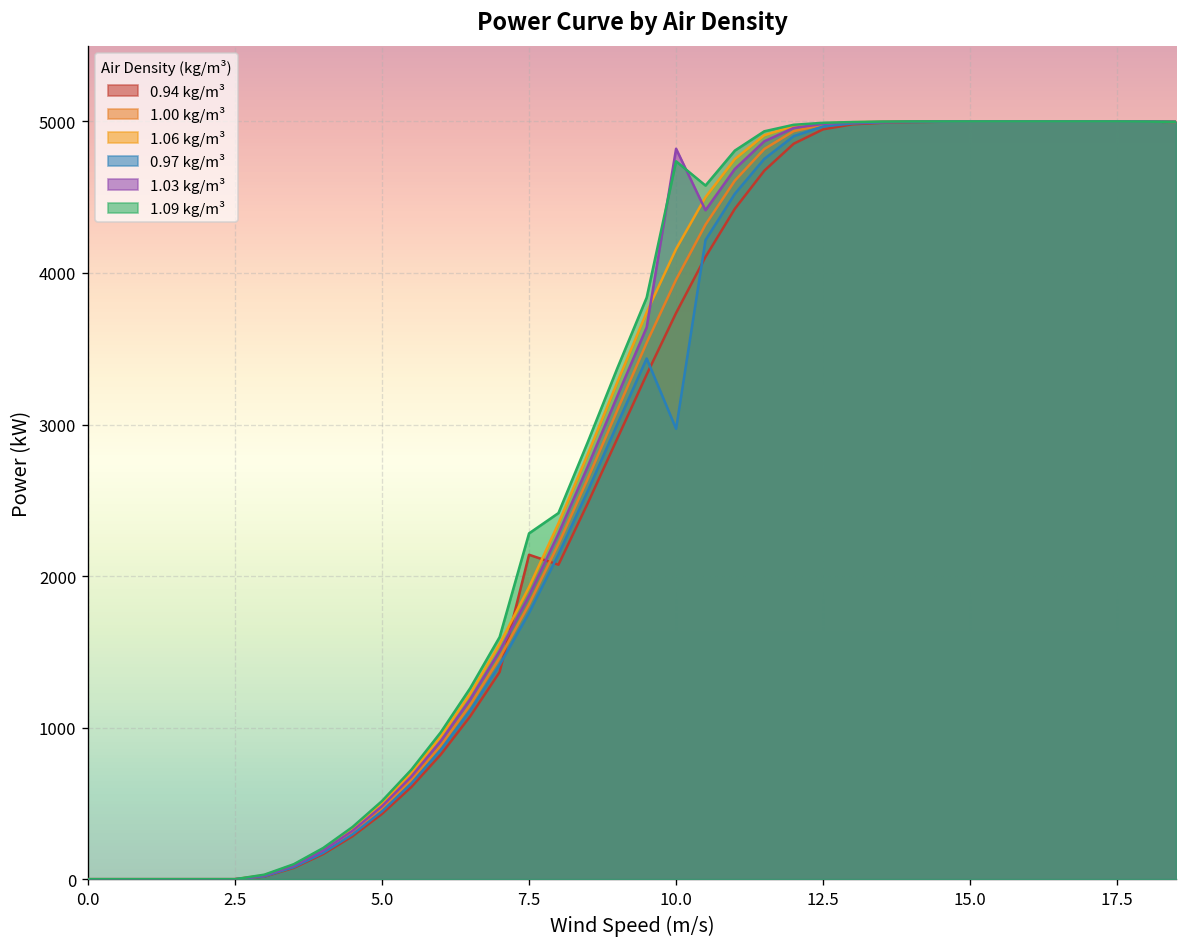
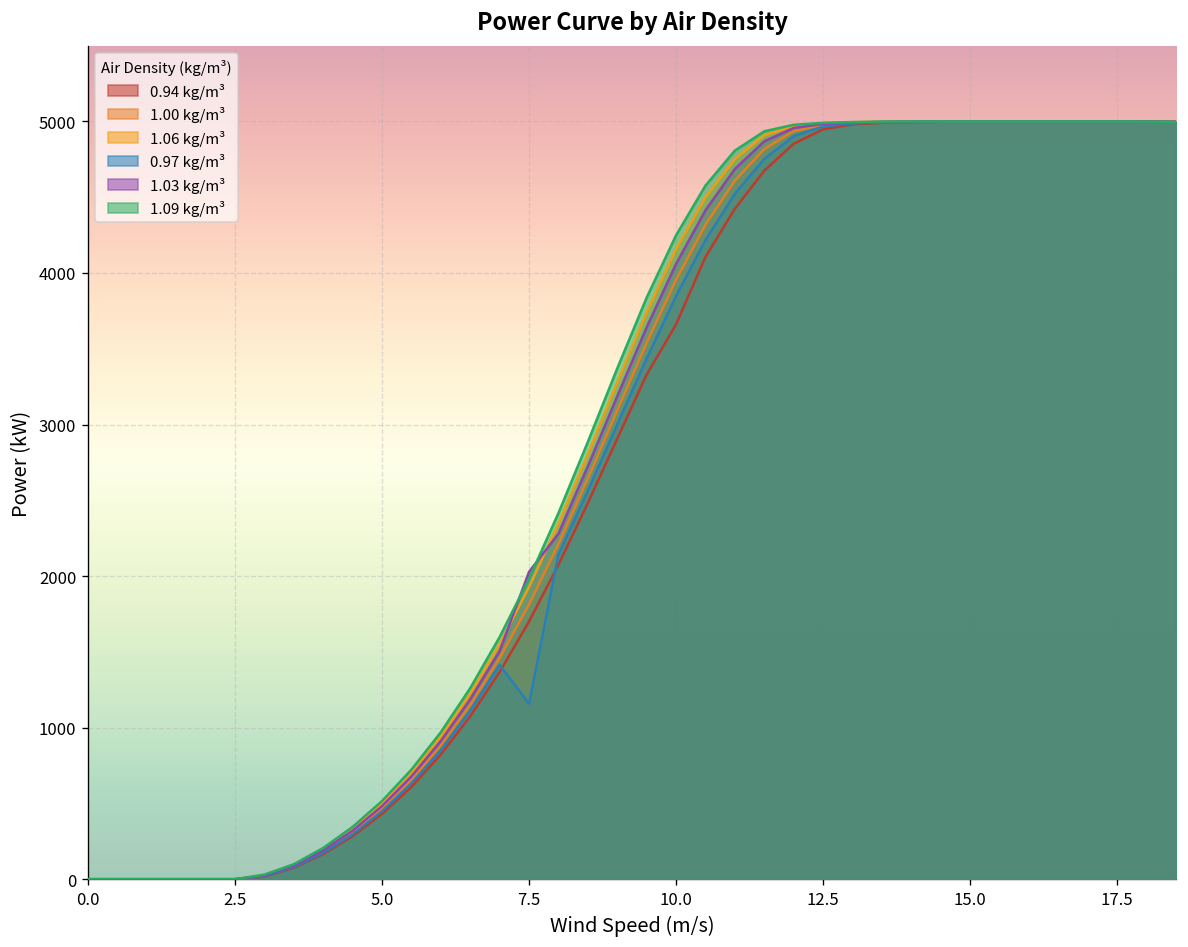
0.94 kg/m³, 7.5: 2140 -> 1700
0.97 kg/m³, 7.5: 1760 -> 1160
1.03 kg/m³, 7.5: 1870 -> 2030
1.09 kg/m³, 7.5: 2280 -> 1980
0.94 kg/m³, 10.0: 3740 -> 3660
0.97 kg/m³, 10.0: 2970 -> 3850
1.03 kg/m³, 10.0: 4820 -> 4060
1.09 kg/m³, 10.0: 4740 -> 4250
